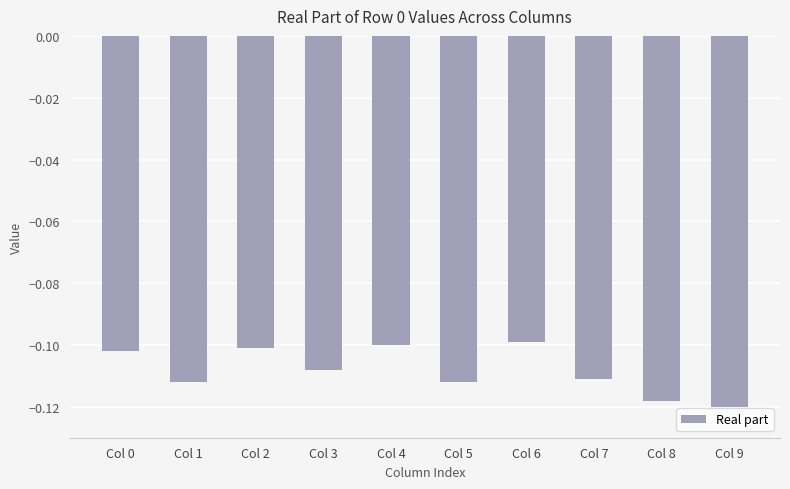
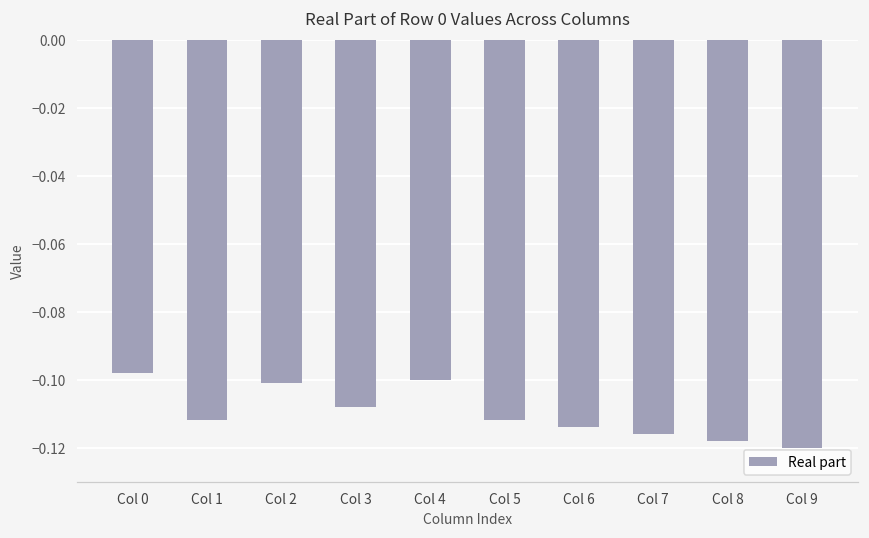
Col 0: -0.102 -> -0.098
Col 6: -0.099 -> -0.114
Col 7: -0.111 -> -0.116
